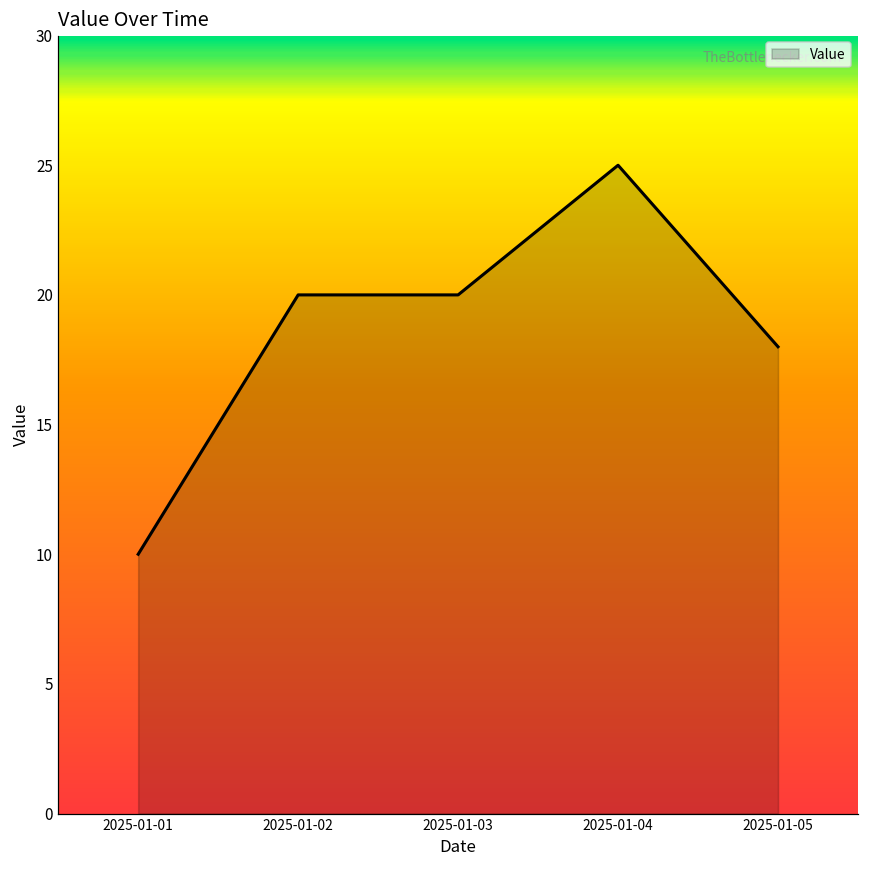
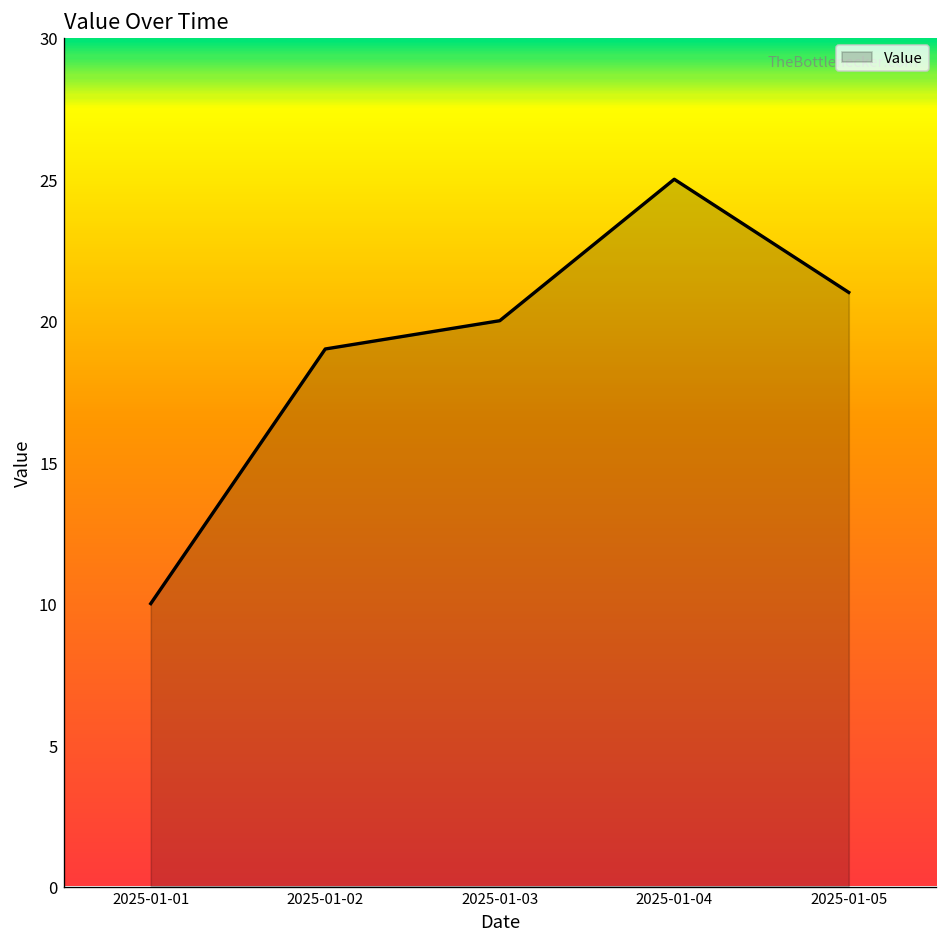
2025-01-02: 20 -> 19
2025-01-05: 18 -> 21
